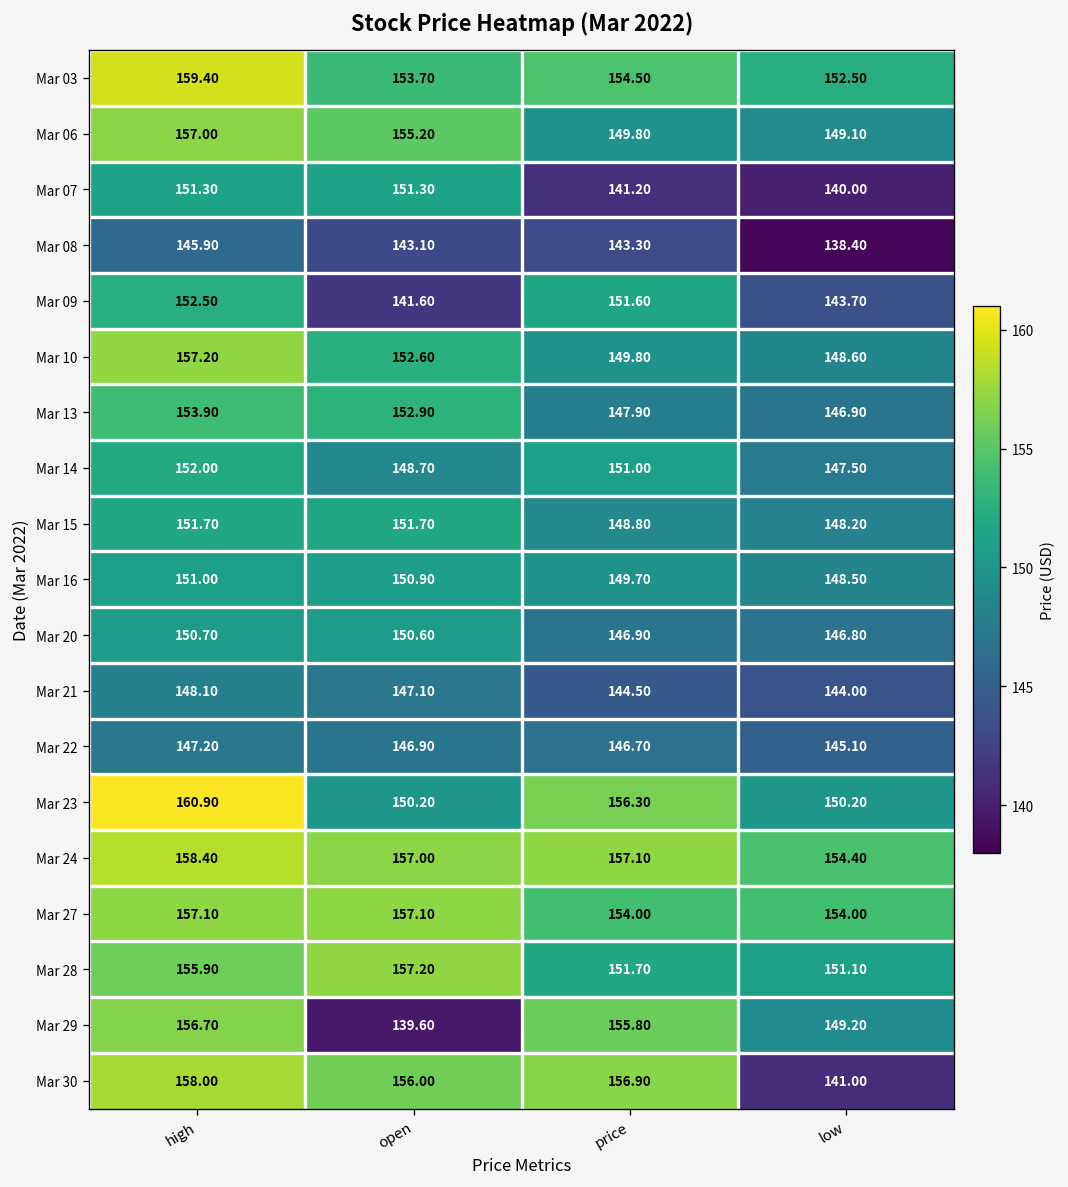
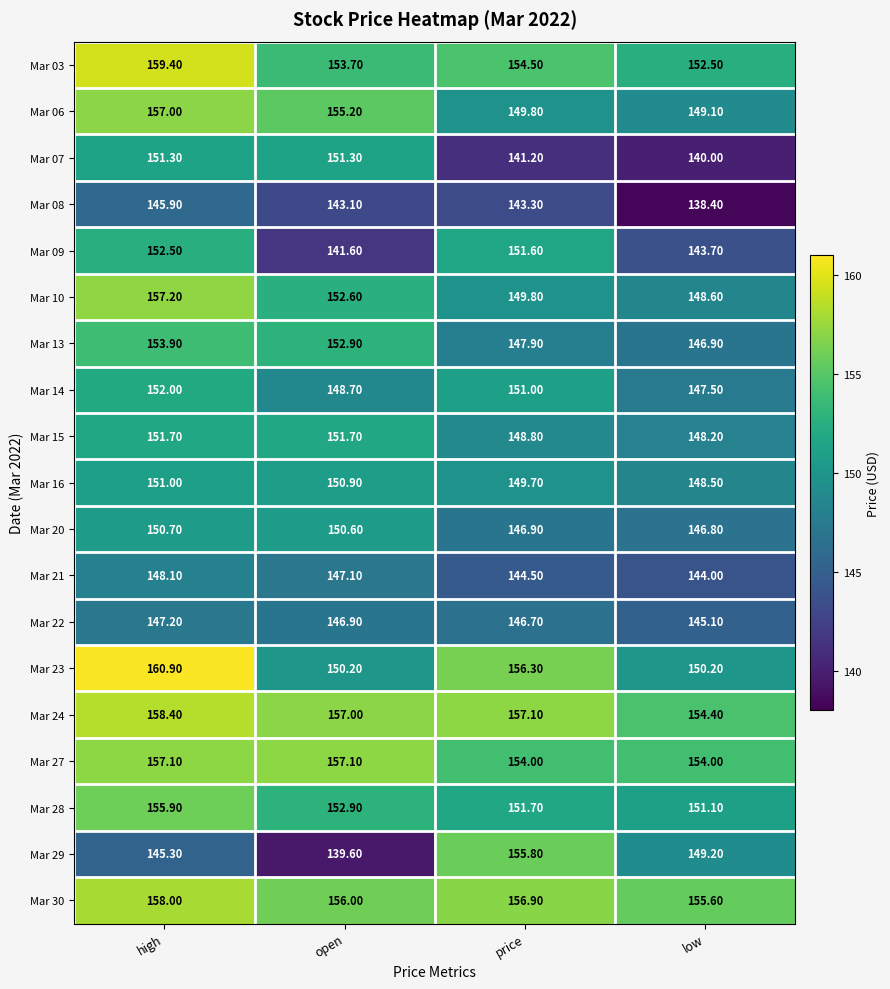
Mar 28, open: 157.20 -> 152.90
Mar 29, high: 156.70 -> 145.30
Mar 30, low: 141.00 -> 155.60
